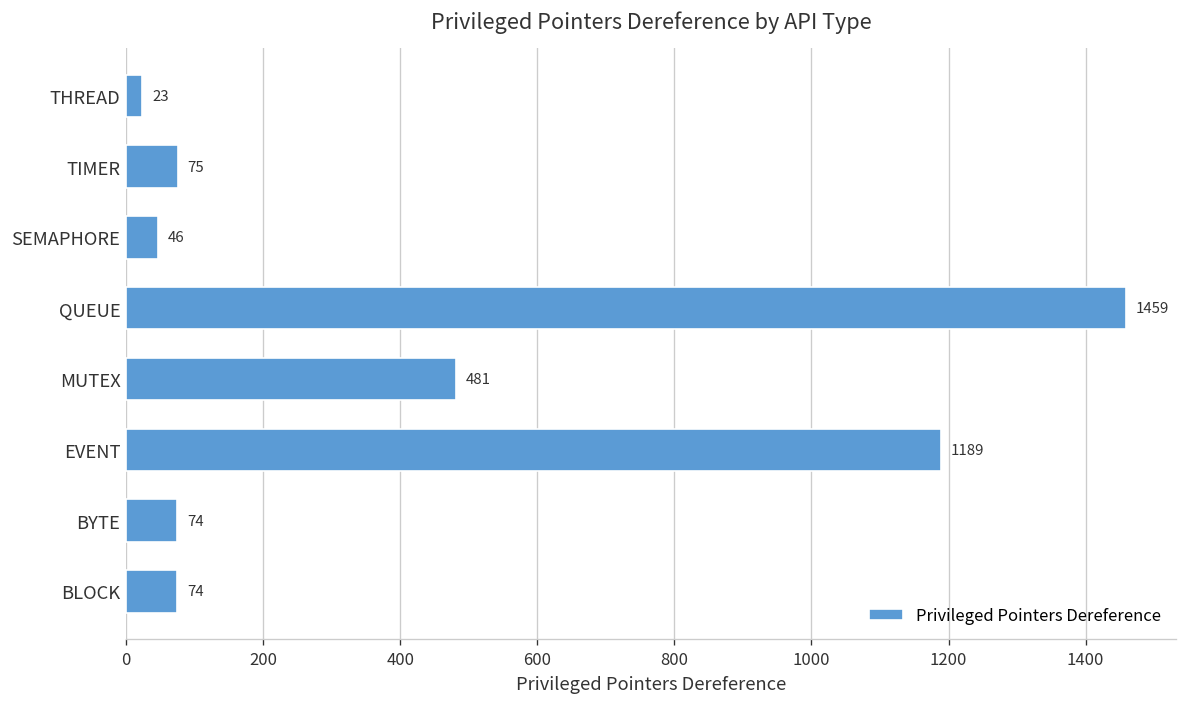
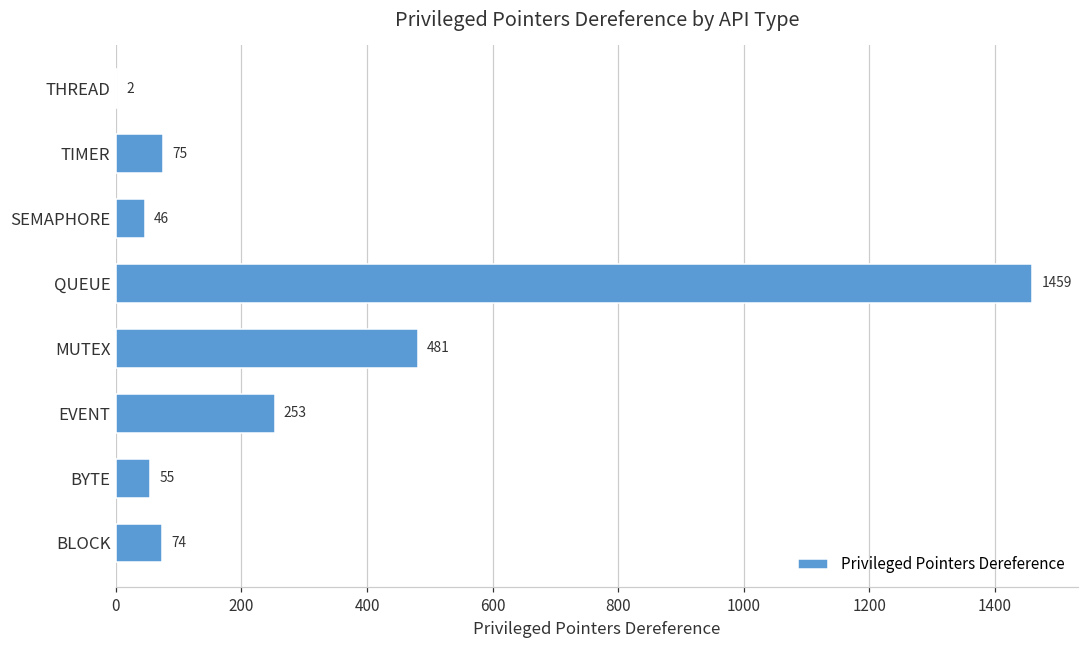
THREAD: 23 -> 2
EVENT: 1189 -> 253
BYTE: 74 -> 55
